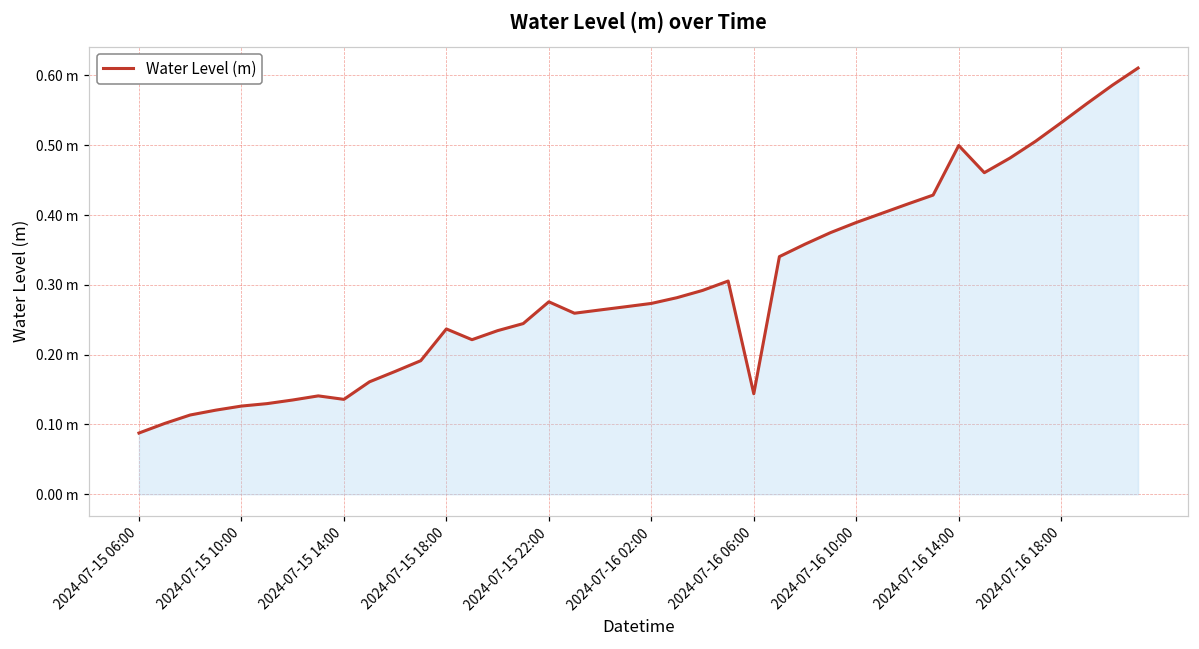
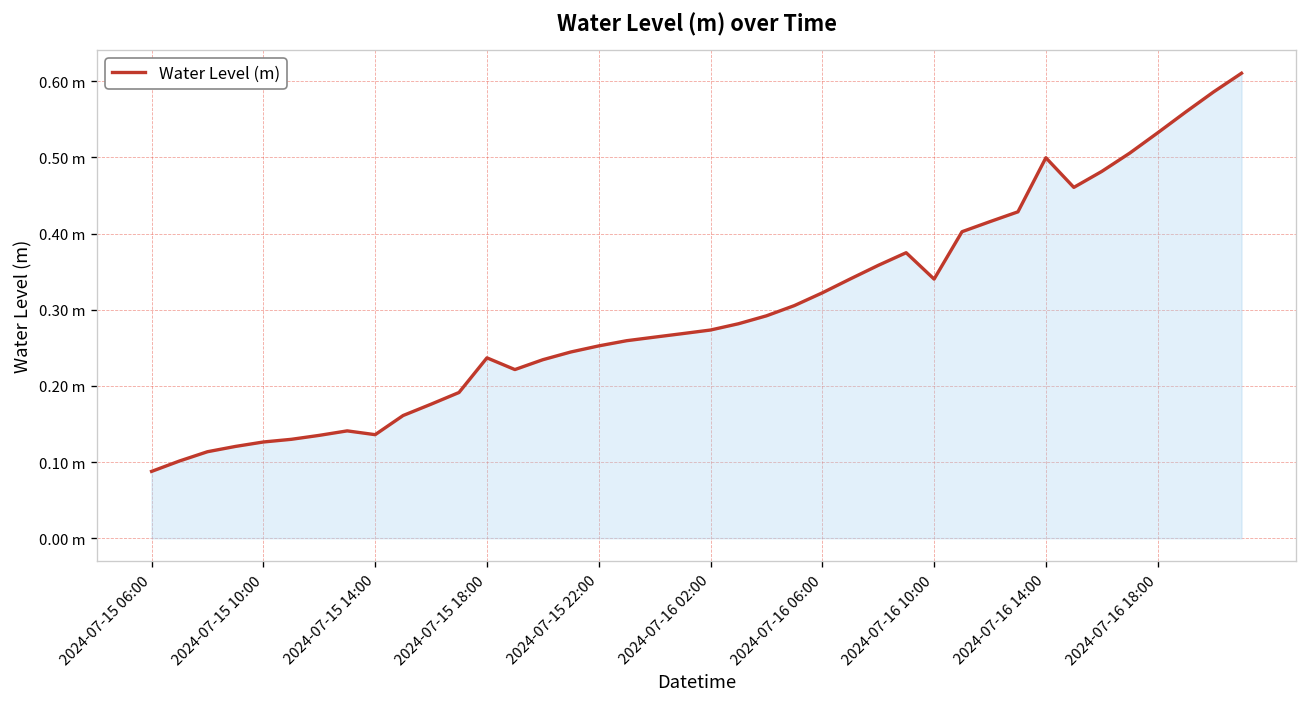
2024-07-15 22:00: 0.28 m -> 0.25 m
2024-07-16 06:00: 0.14 m -> 0.32 m
2024-07-16 10:00: 0.39 m -> 0.34 m
